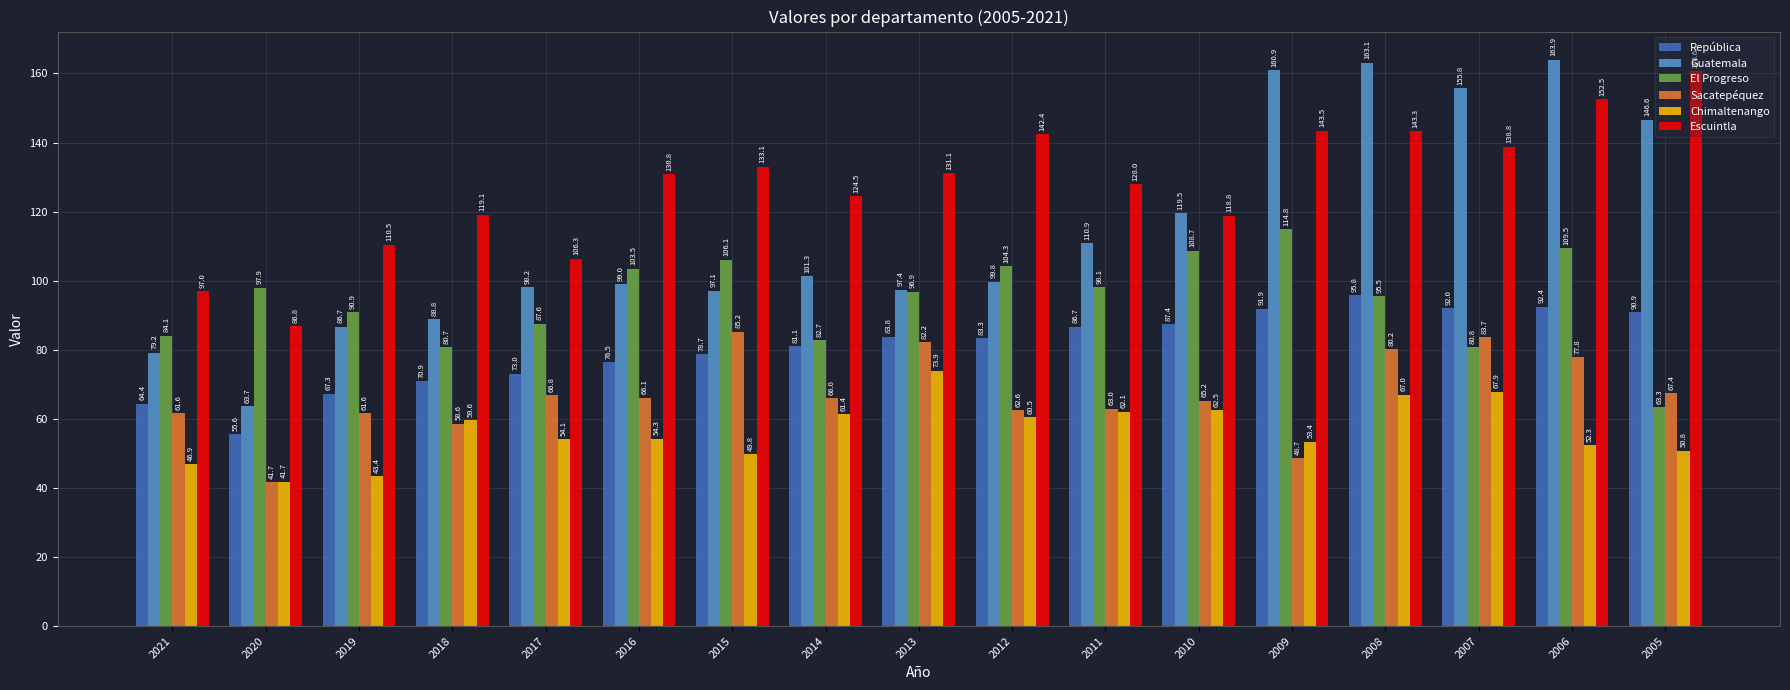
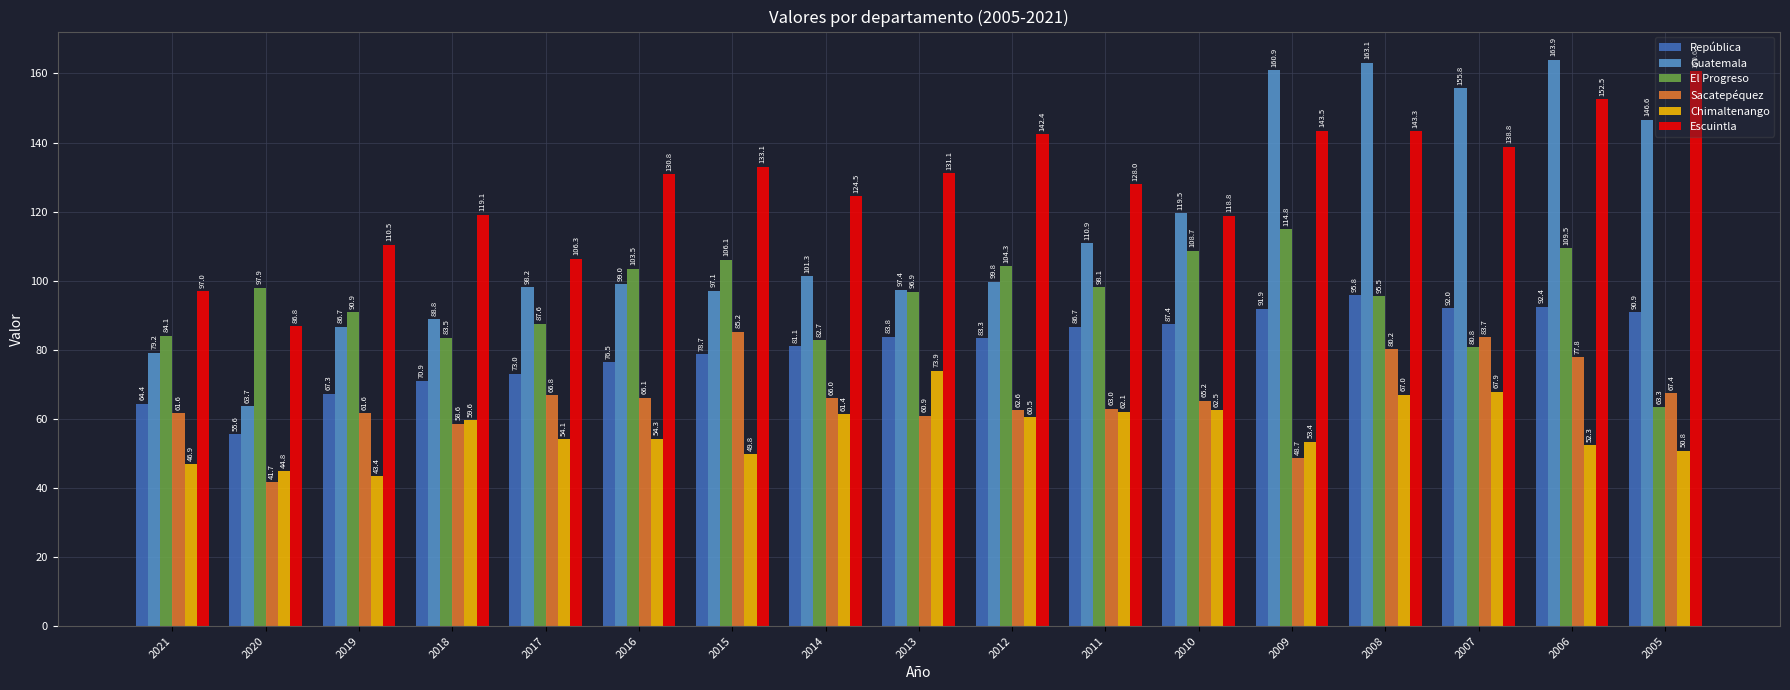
Chimaltenango, 2020: 41.7 -> 44.8
El Progreso, 2018: 80.7 -> 83.5
Sacatepéquez, 2013: 82.2 -> 60.9
